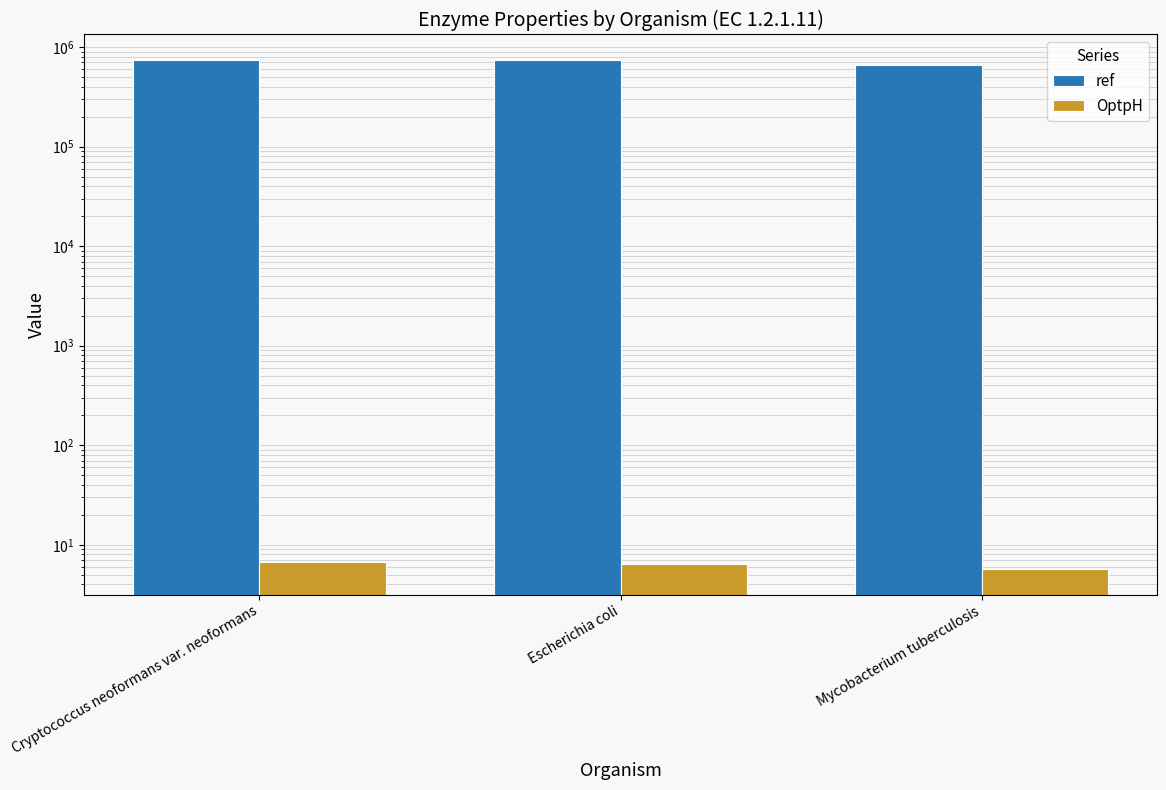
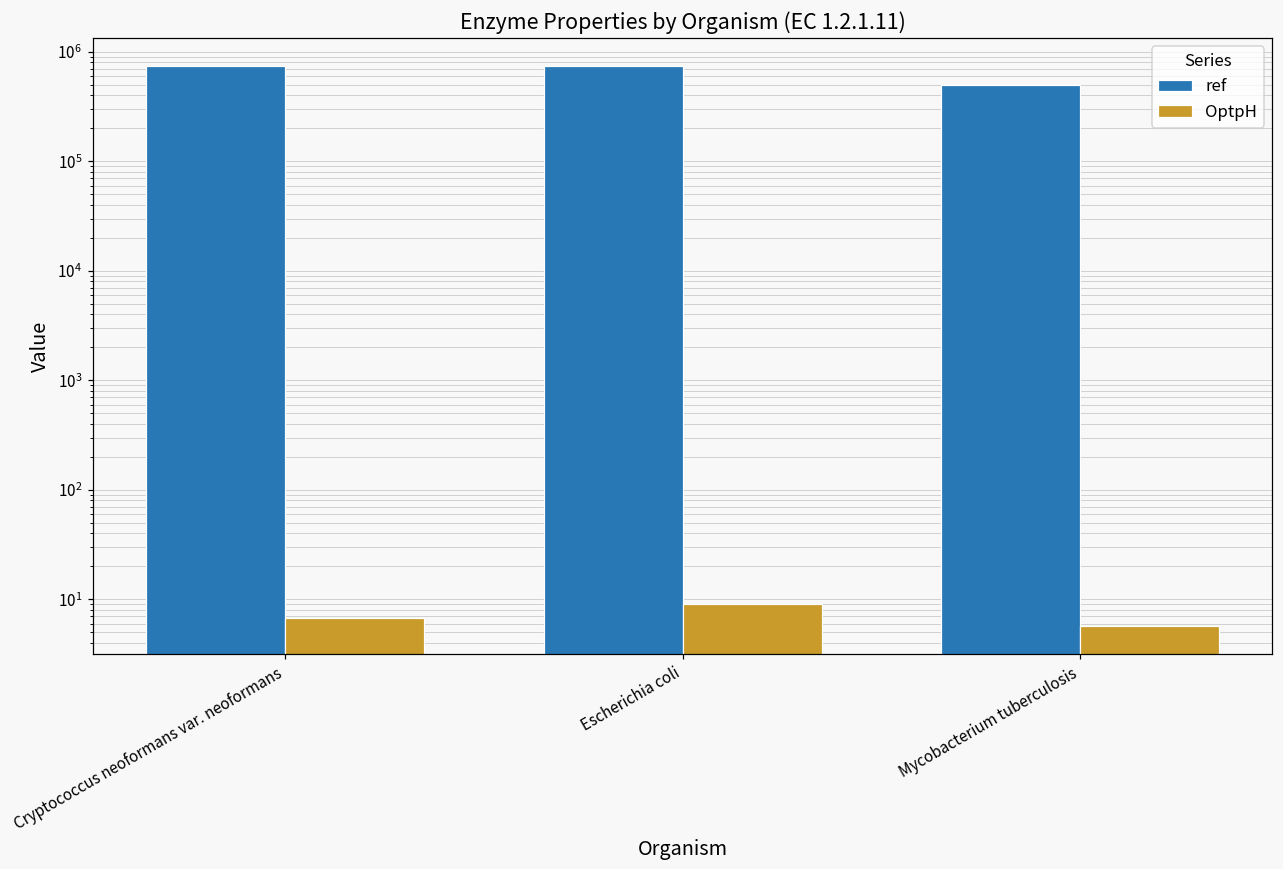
OptpH, Escherichia coli: 6 -> 9
ref, Mycobacterium tuberculosis: 700000 -> 500000
